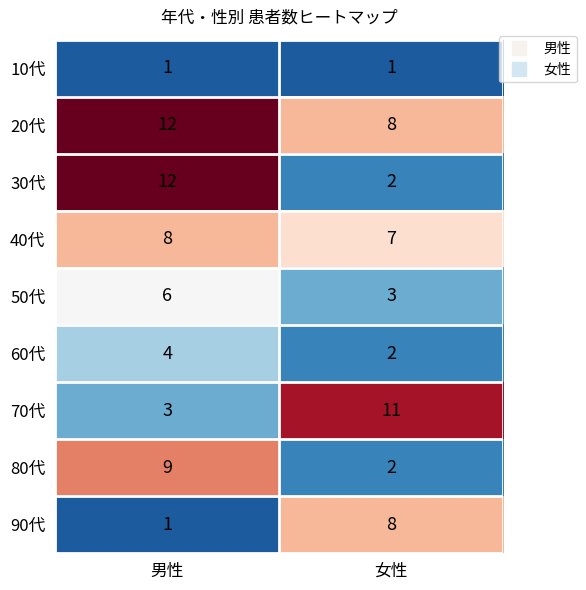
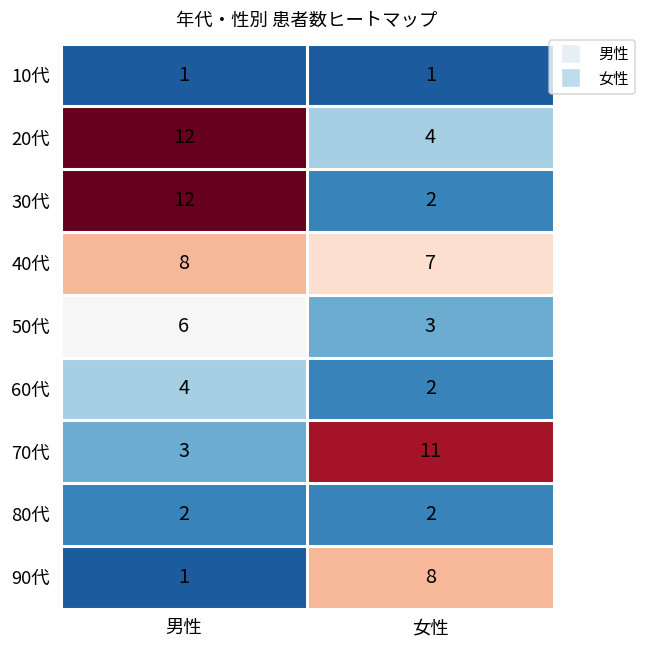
20代, 女性: 8 -> 4
80代, 男性: 9 -> 2
